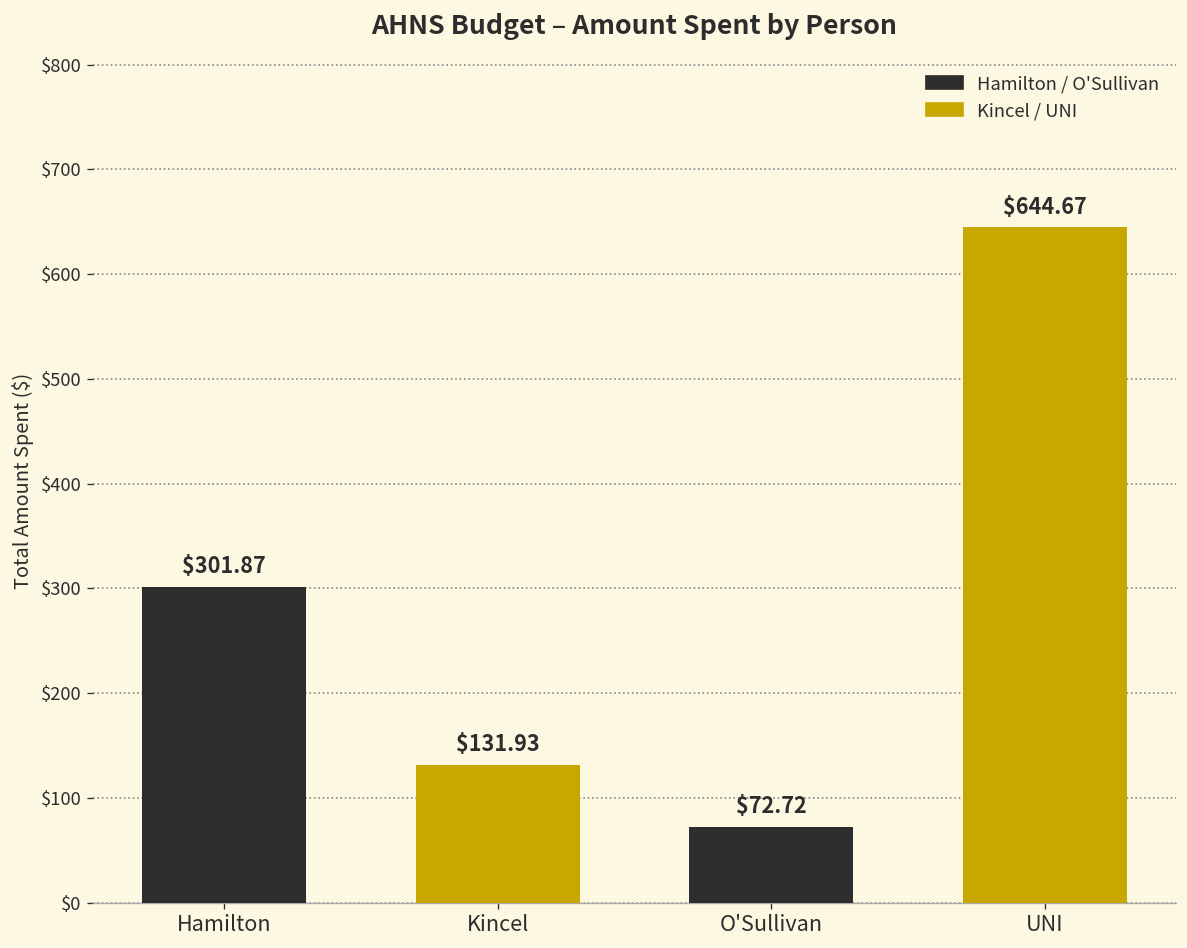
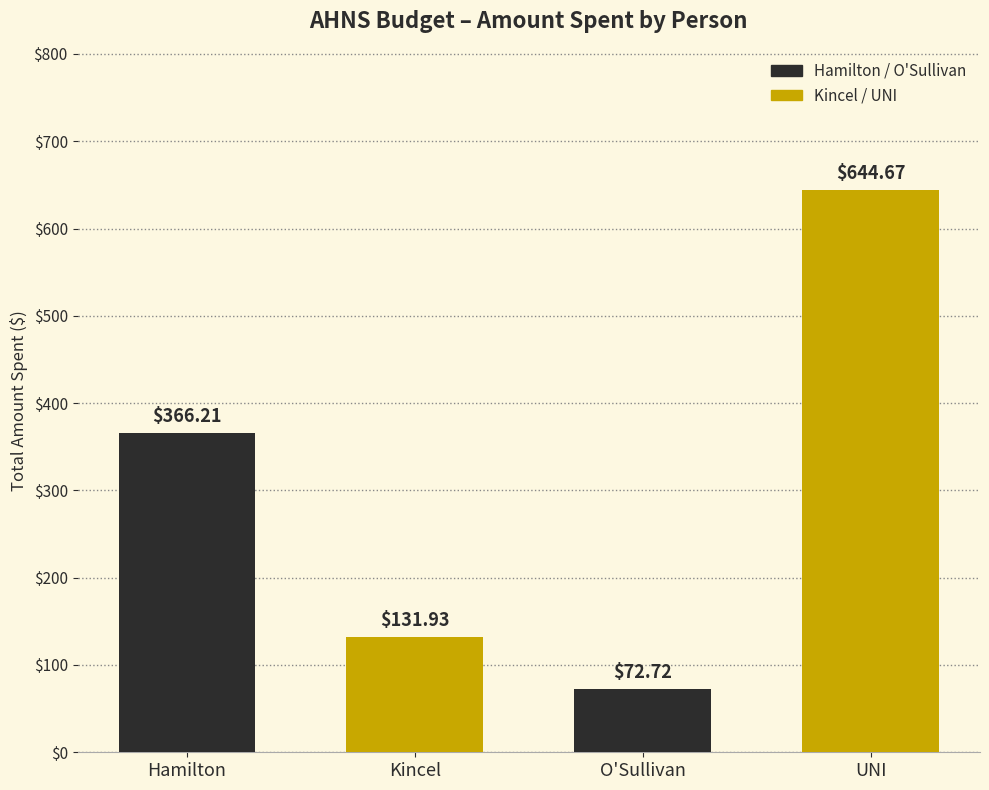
Hamilton: $301.87 -> $366.21
